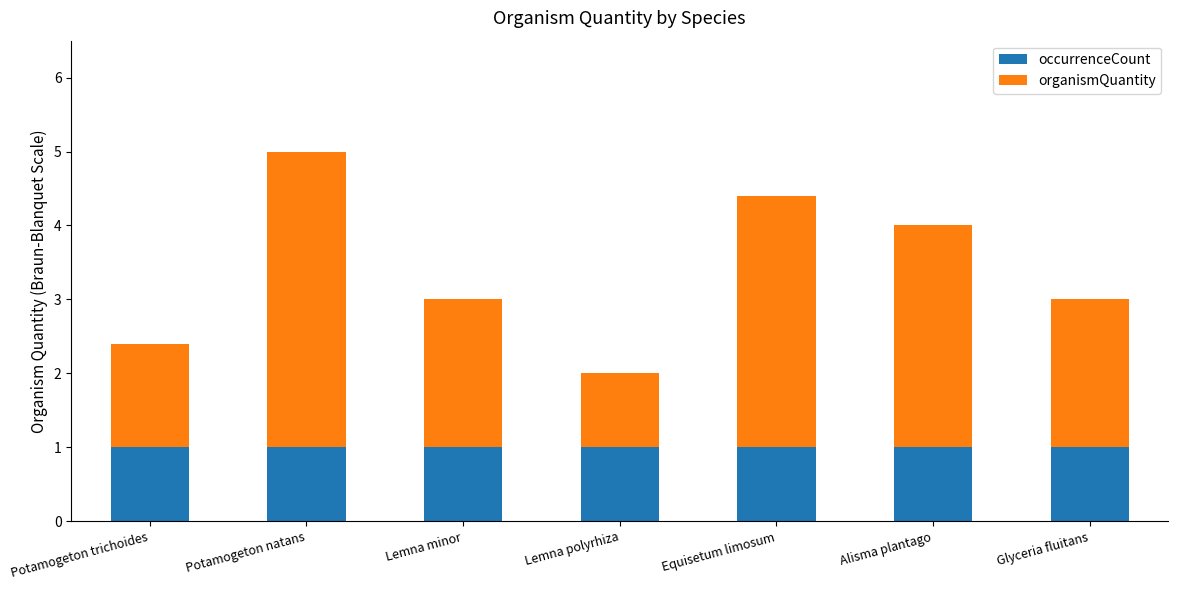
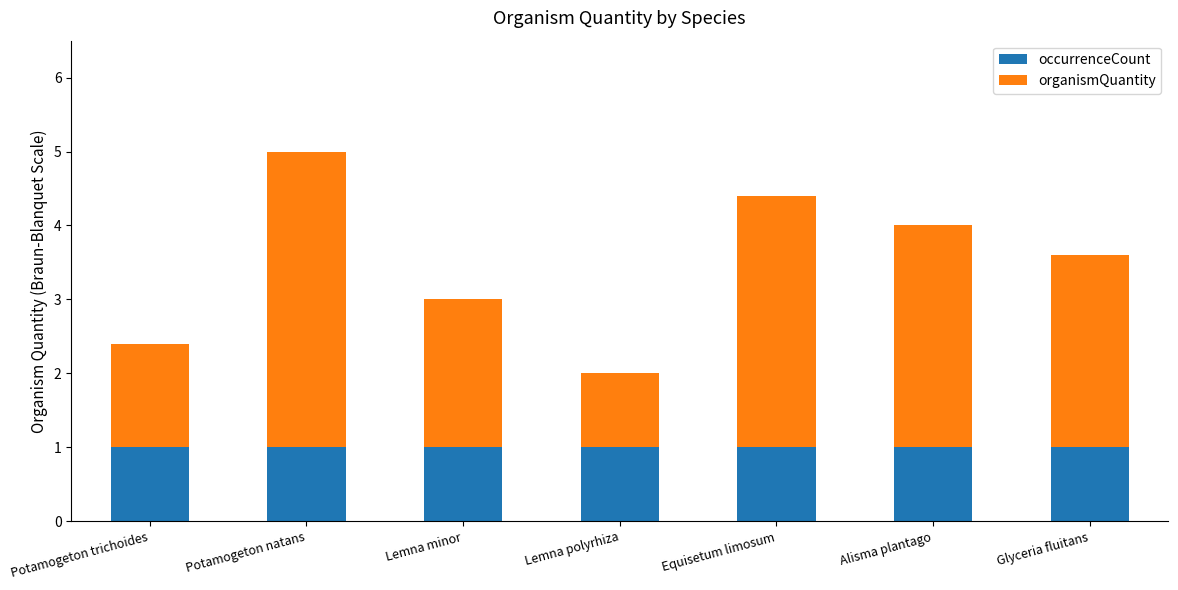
organismQuantity, Glyceria fluitans: 2.0 -> 2.6
